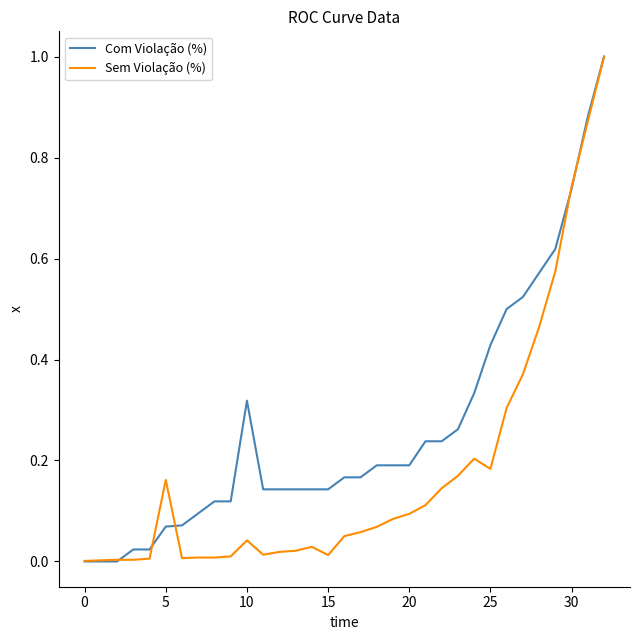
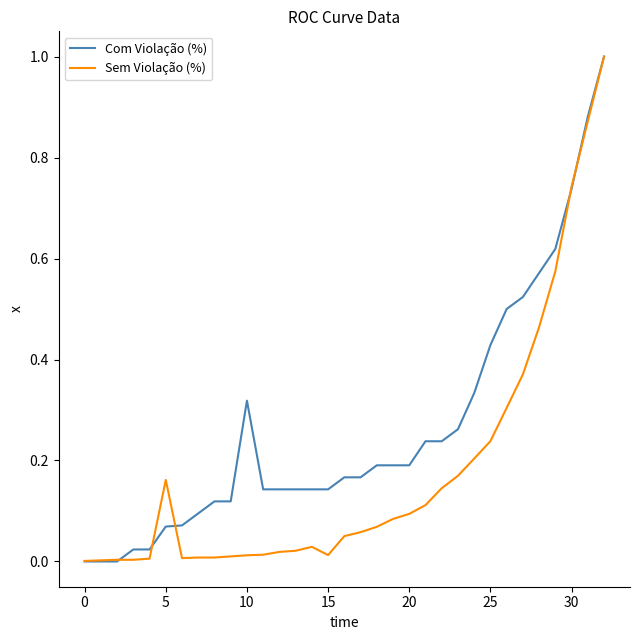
Sem Violação (%), 10: 0.04 -> 0.01
Sem Violação (%), 25: 0.18 -> 0.24
